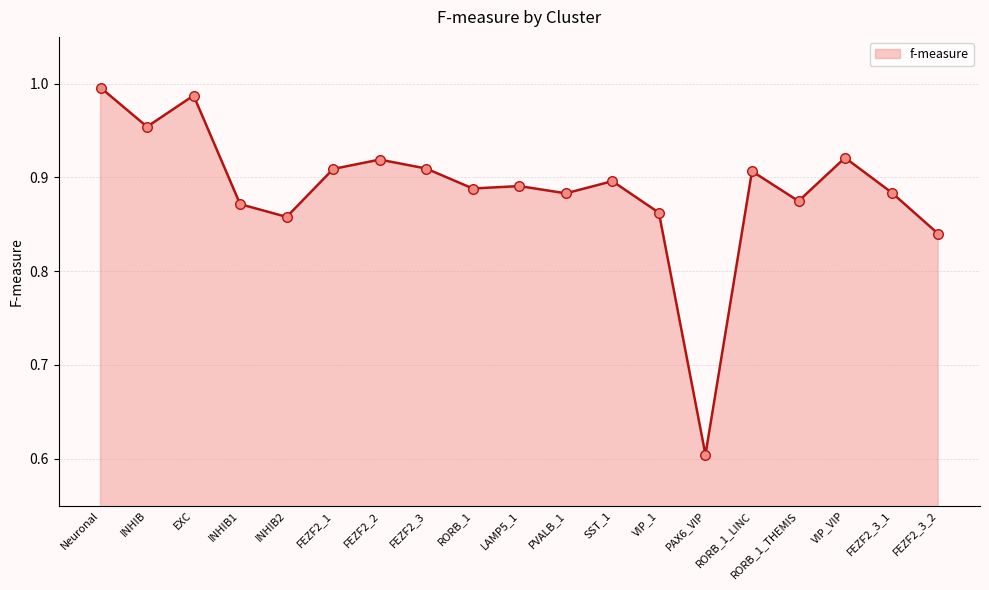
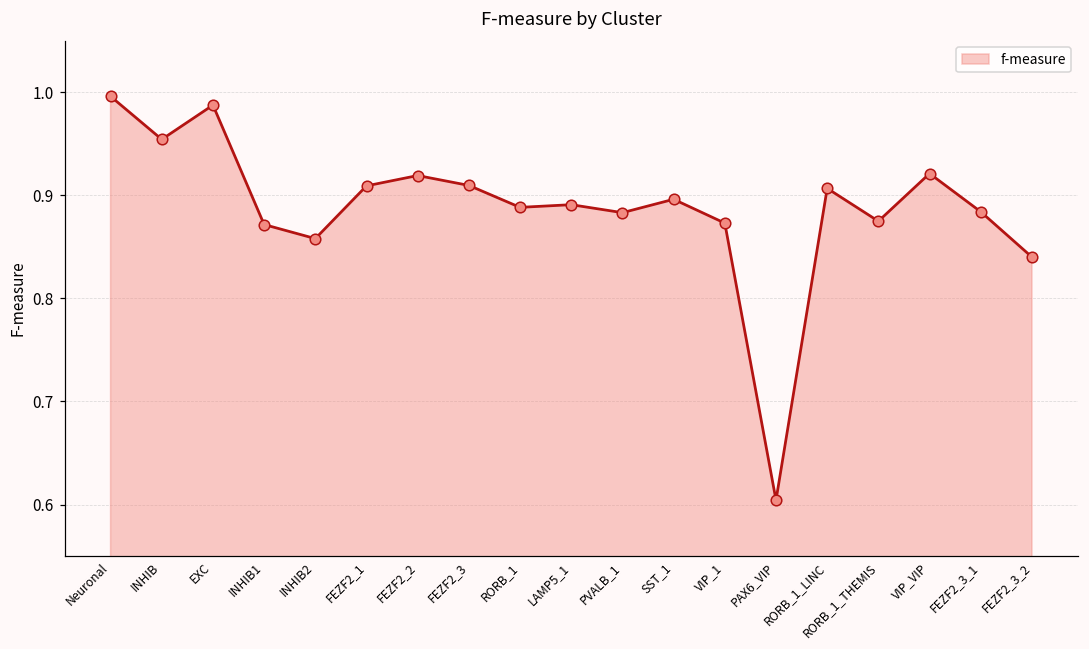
VIP_1: 0.86 -> 0.87
